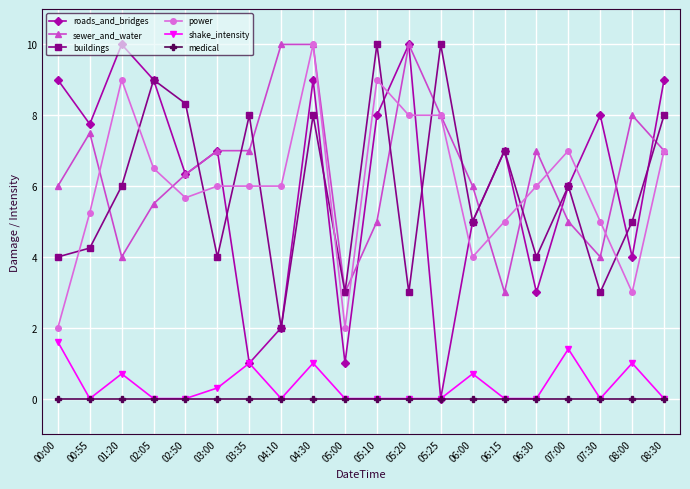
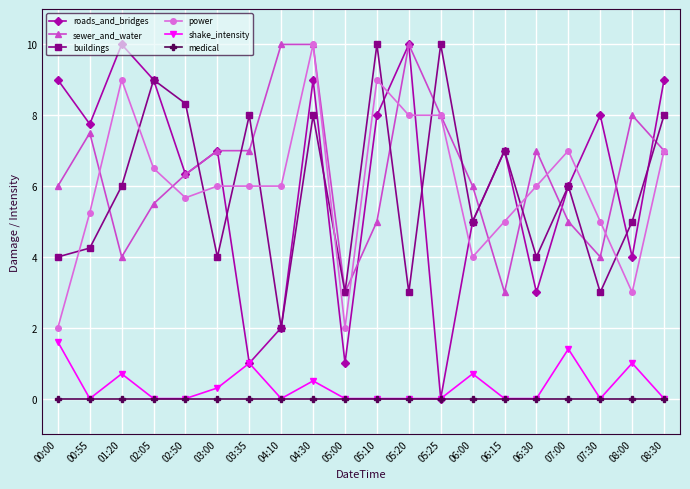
shake_intensity, 04:30: 1.0 -> 0.5
